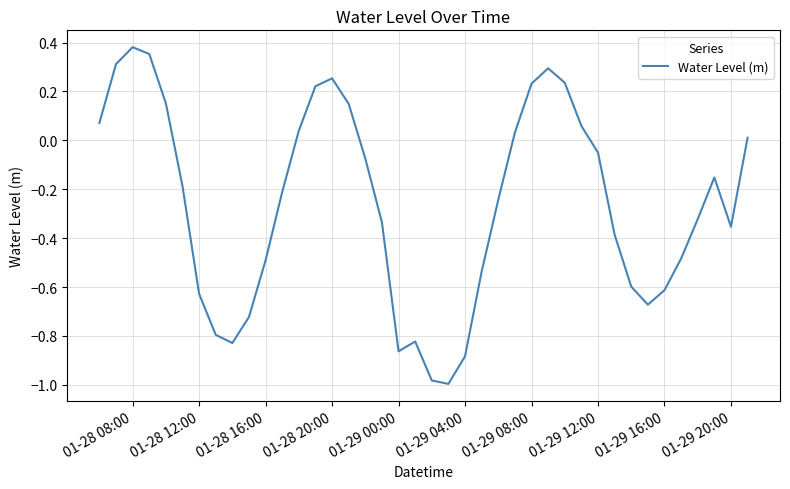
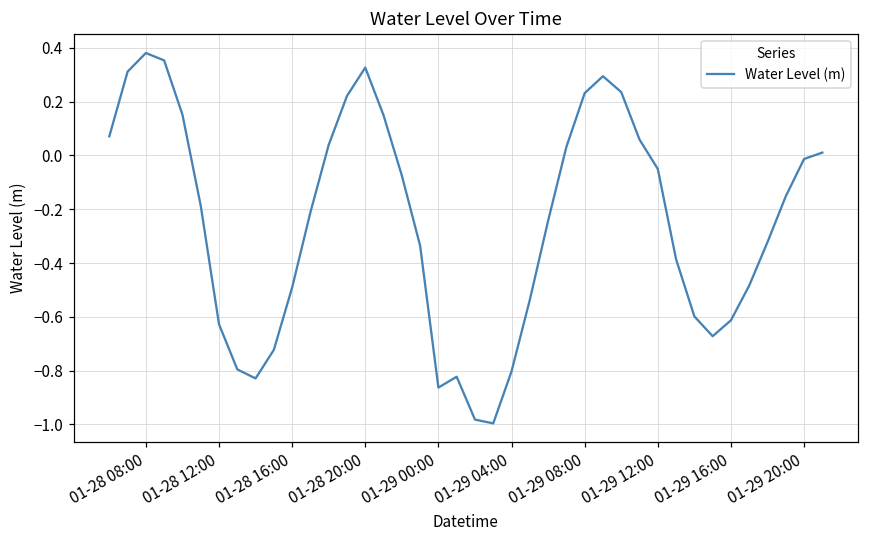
01-28 20:00: 0.25 -> 0.33
01-29 04:00: -0.88 -> -0.80
01-29 20:00: -0.35 -> -0.01
